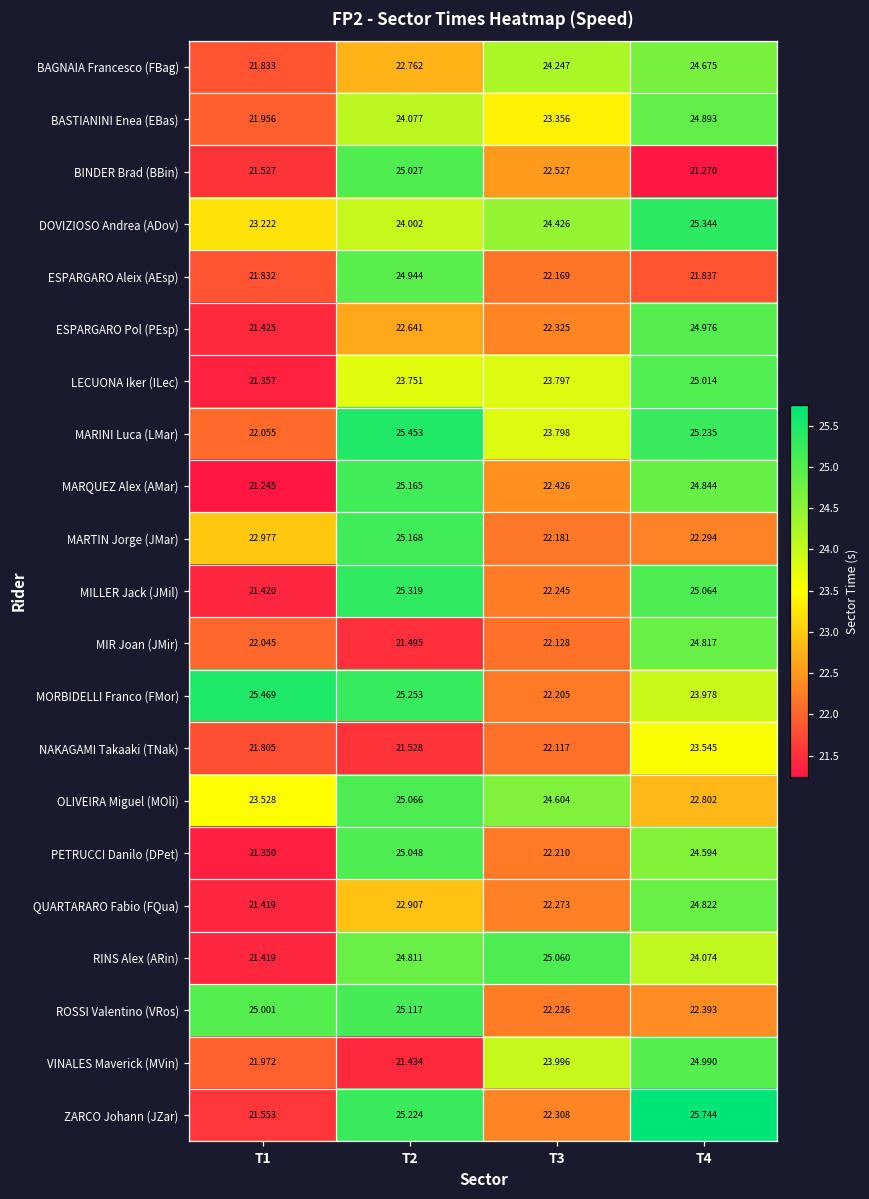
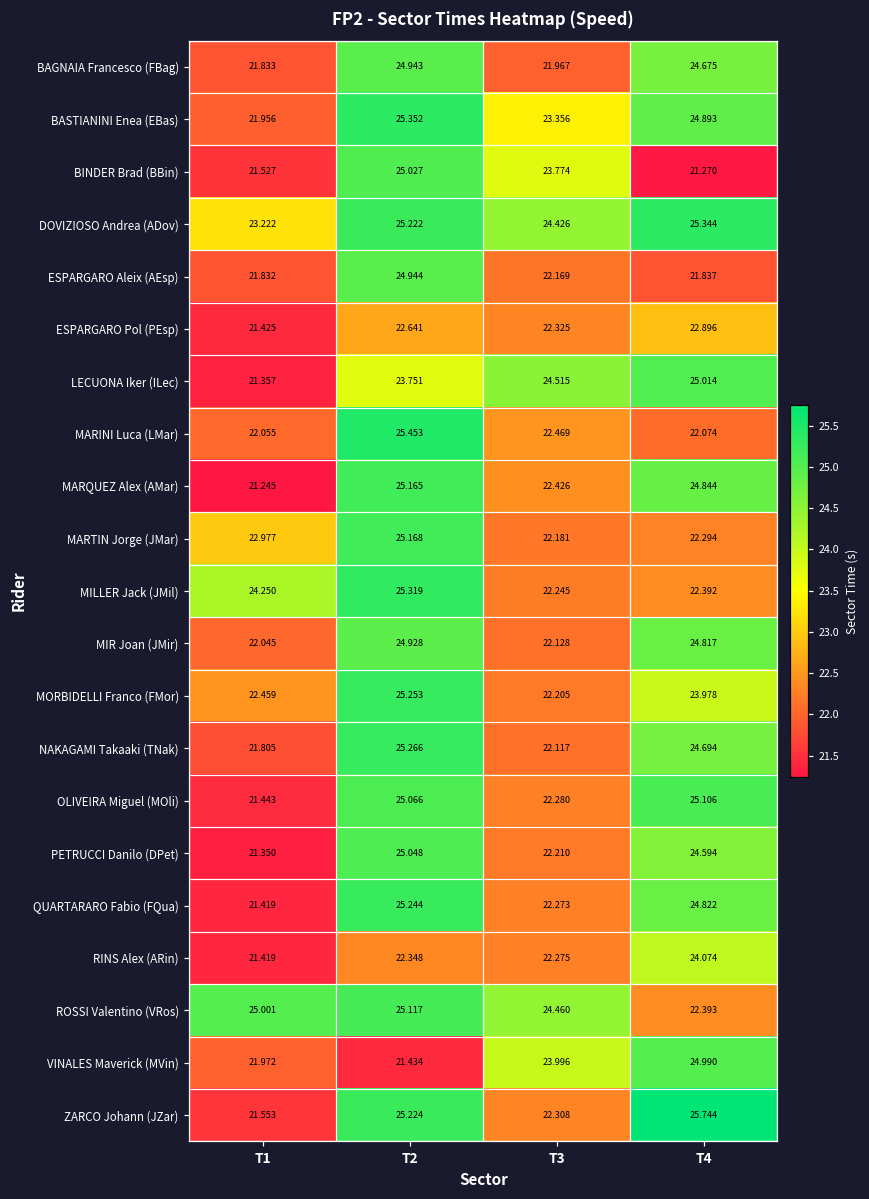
BAGNAIA Francesco (FBag), T2: 22.762 -> 24.943
BAGNAIA Francesco (FBag), T3: 24.247 -> 21.967
BASTIANINI Enea (EBas), T2: 24.077 -> 25.352
BINDER Brad (BBin), T3: 22.527 -> 23.774
DOVIZIOSO Andrea (ADov), T2: 24.002 -> 25.222
ESPARGARO Pol (PEsp), T4: 24.976 -> 22.896
LECUONA Iker (ILec), T3: 23.797 -> 24.515
MARINI Luca (LMar), T3: 23.798 -> 22.469
MARINI Luca (LMar), T4: 25.235 -> 22.074
MILLER Jack (JMil), T1: 21.420 -> 24.250
MILLER Jack (JMil), T4: 25.064 -> 22.392
MIR Joan (JMir), T2: 21.495 -> 24.928
MORBIDELLI Franco (FMor), T1: 25.469 -> 22.459
NAKAGAMI Takaaki (TNak), T2: 21.528 -> 25.266
NAKAGAMI Takaaki (TNak), T4: 23.545 -> 24.694
OLIVEIRA Miguel (MOli), T1: 23.528 -> 21.443
OLIVEIRA Miguel (MOli), T3: 24.604 -> 22.280
OLIVEIRA Miguel (MOli), T4: 22.802 -> 25.106
QUARTARARO Fabio (FQua), T2: 22.907 -> 25.244
RINS Alex (ARin), T2: 24.811 -> 22.348
RINS Alex (ARin), T3: 25.060 -> 22.275
ROSSI Valentino (VRos), T3: 22.226 -> 24.460
